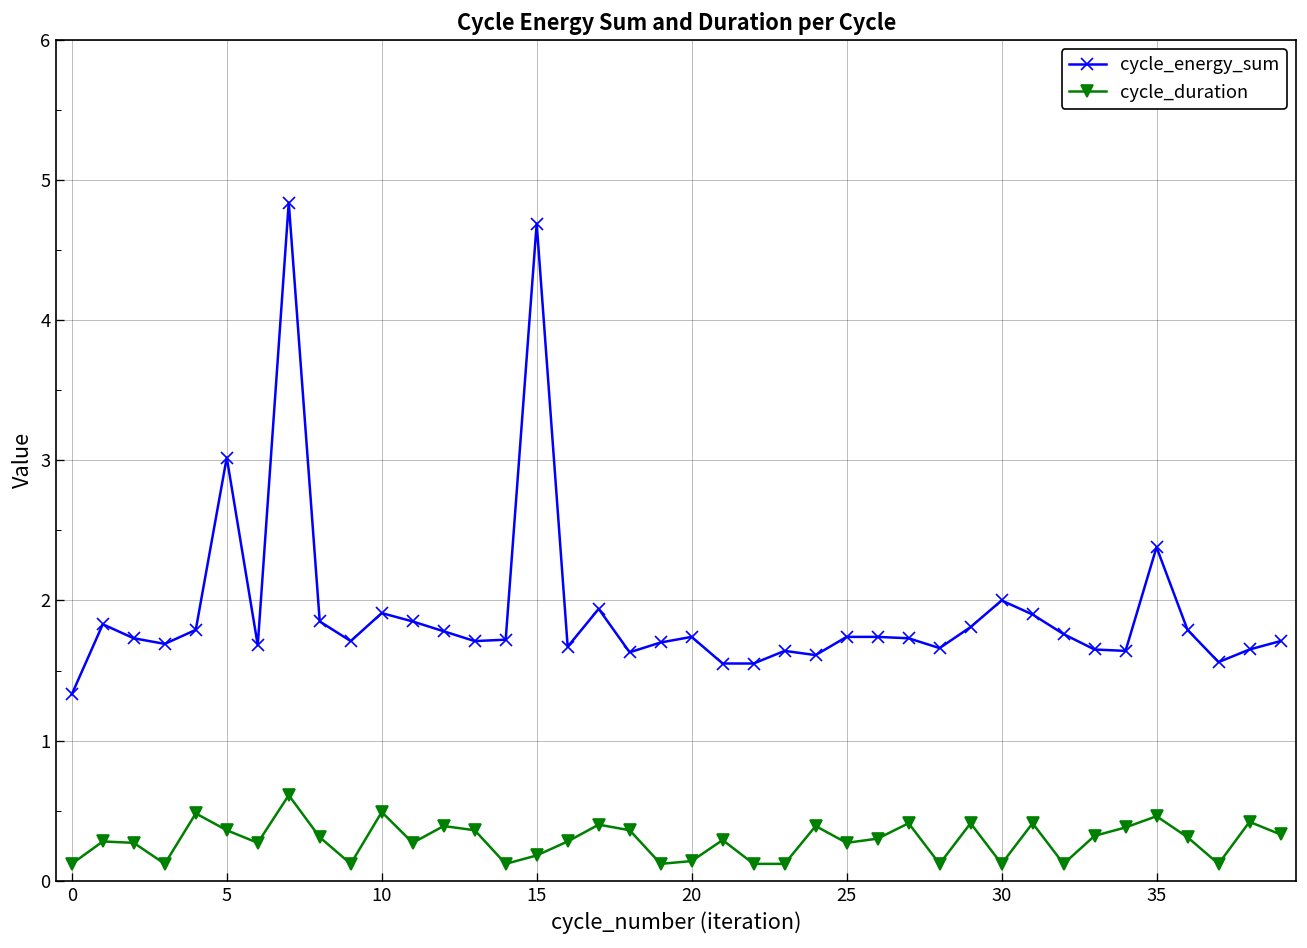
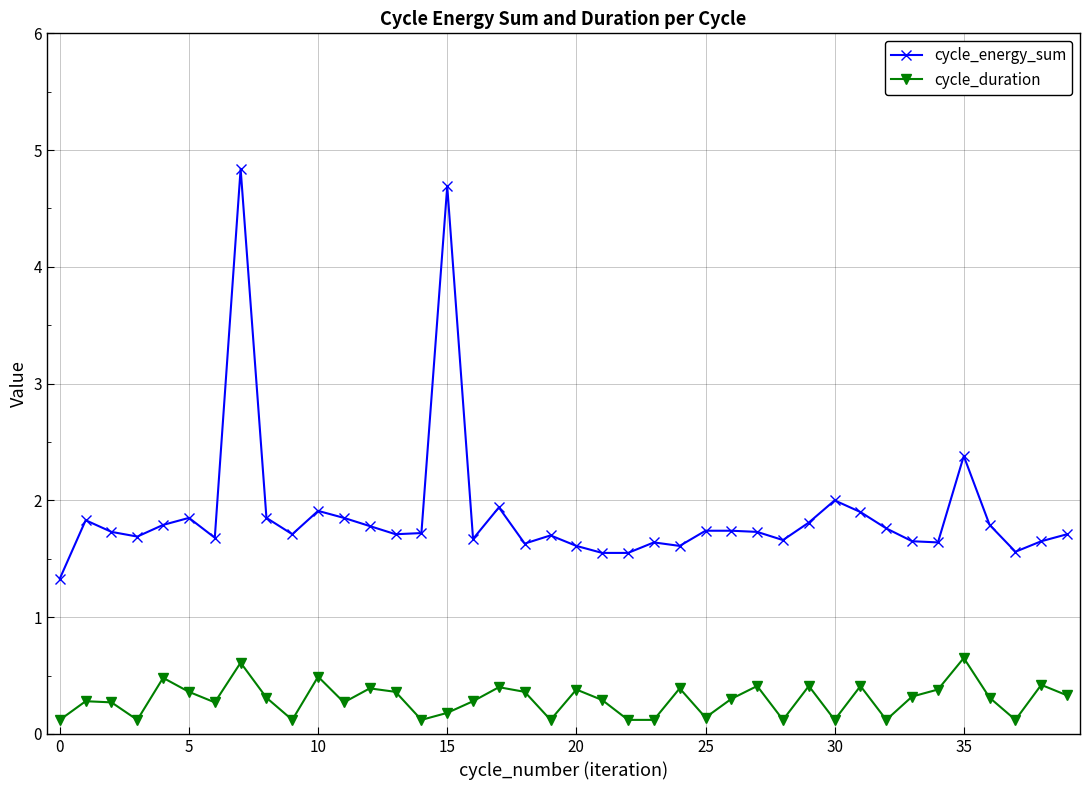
cycle_energy_sum, 5: 3.02 -> 1.85
cycle_energy_sum, 20: 1.74 -> 1.61
cycle_duration, 20: 0.14 -> 0.38
cycle_duration, 25: 0.27 -> 0.14
cycle_duration, 35: 0.46 -> 0.65
